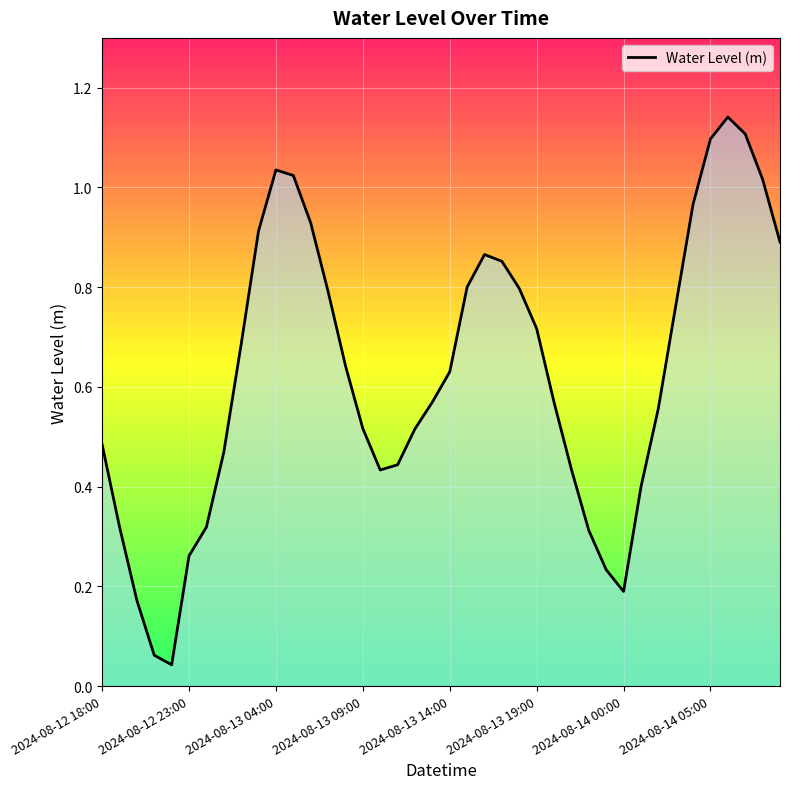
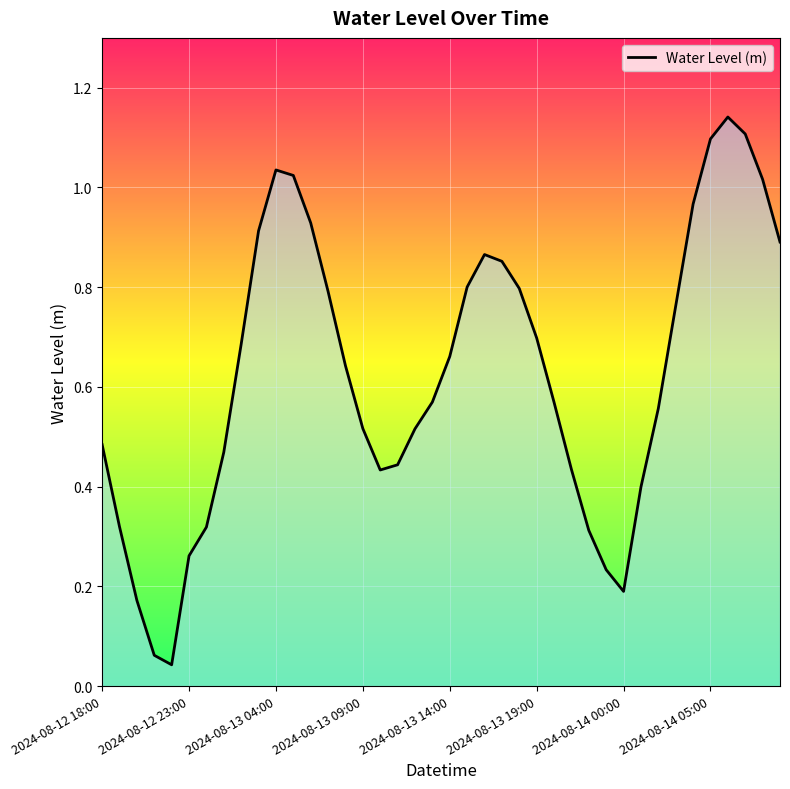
2024-08-13 14:00: 0.63 -> 0.66
2024-08-13 19:00: 0.72 -> 0.70
